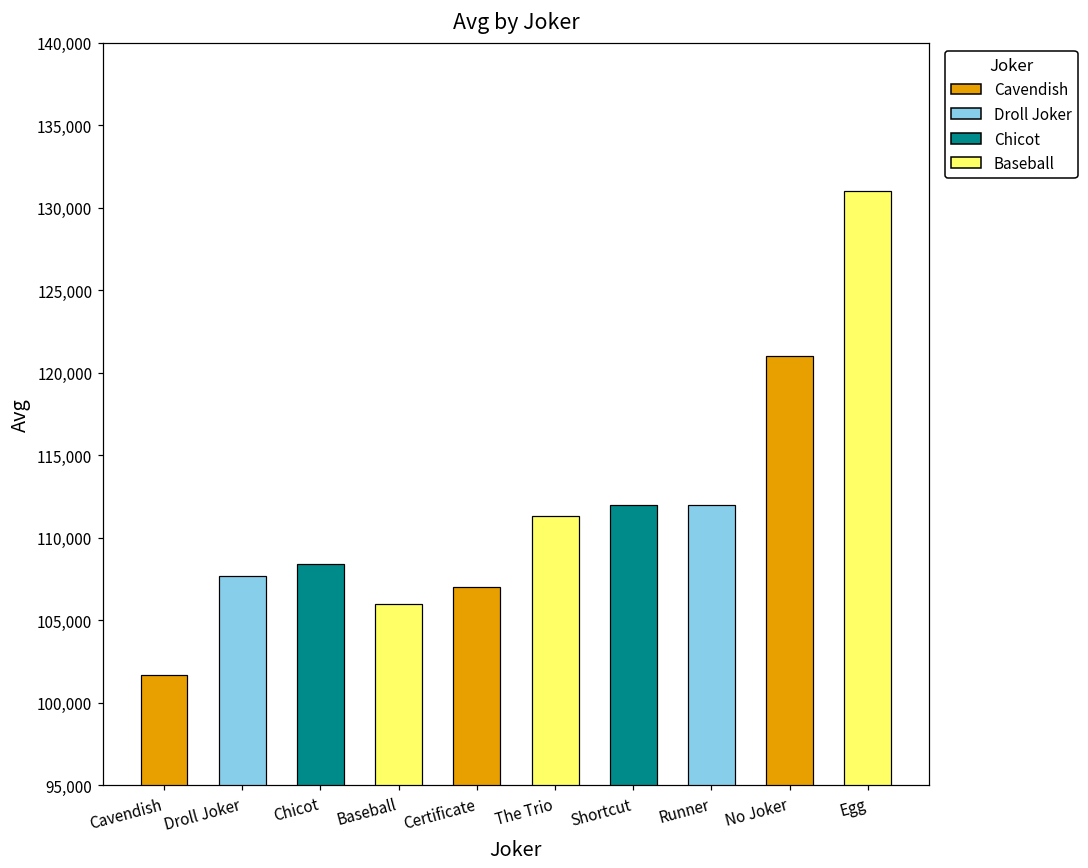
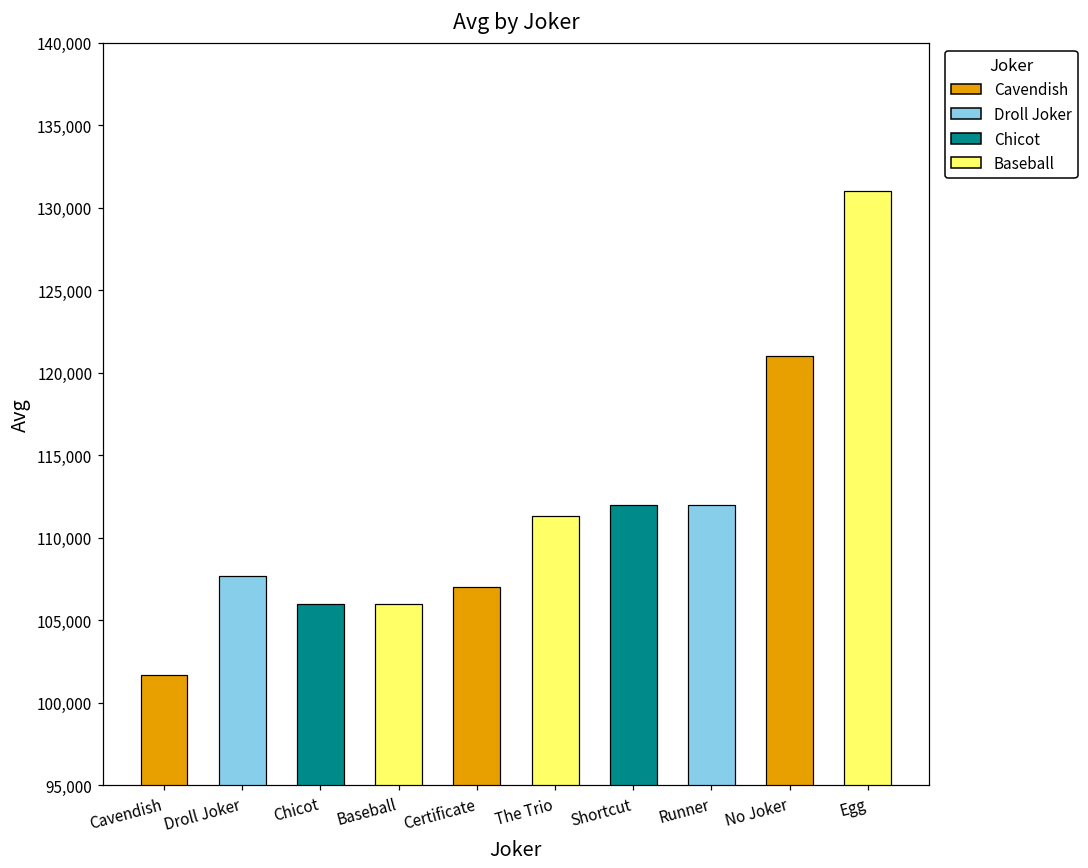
Chicot: 108,400 -> 106,000
